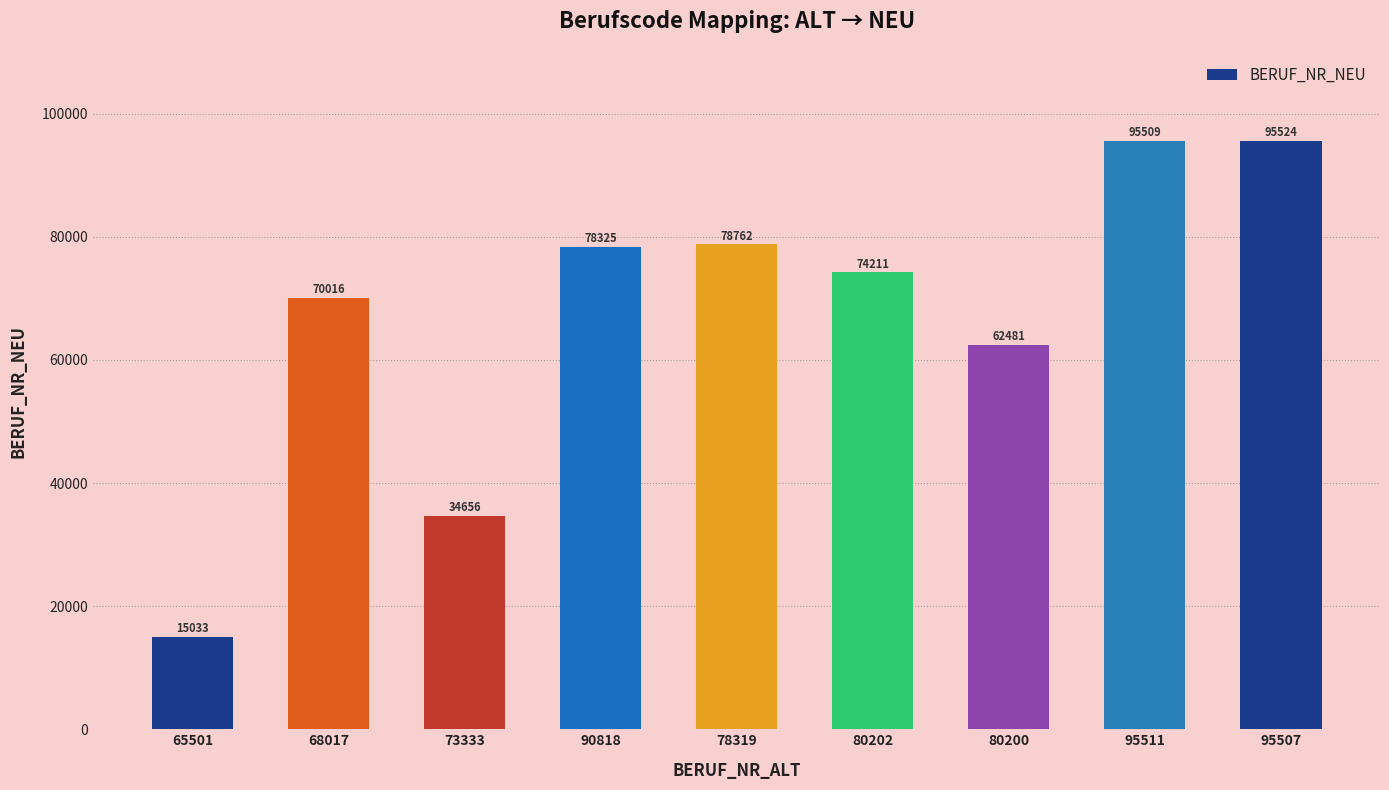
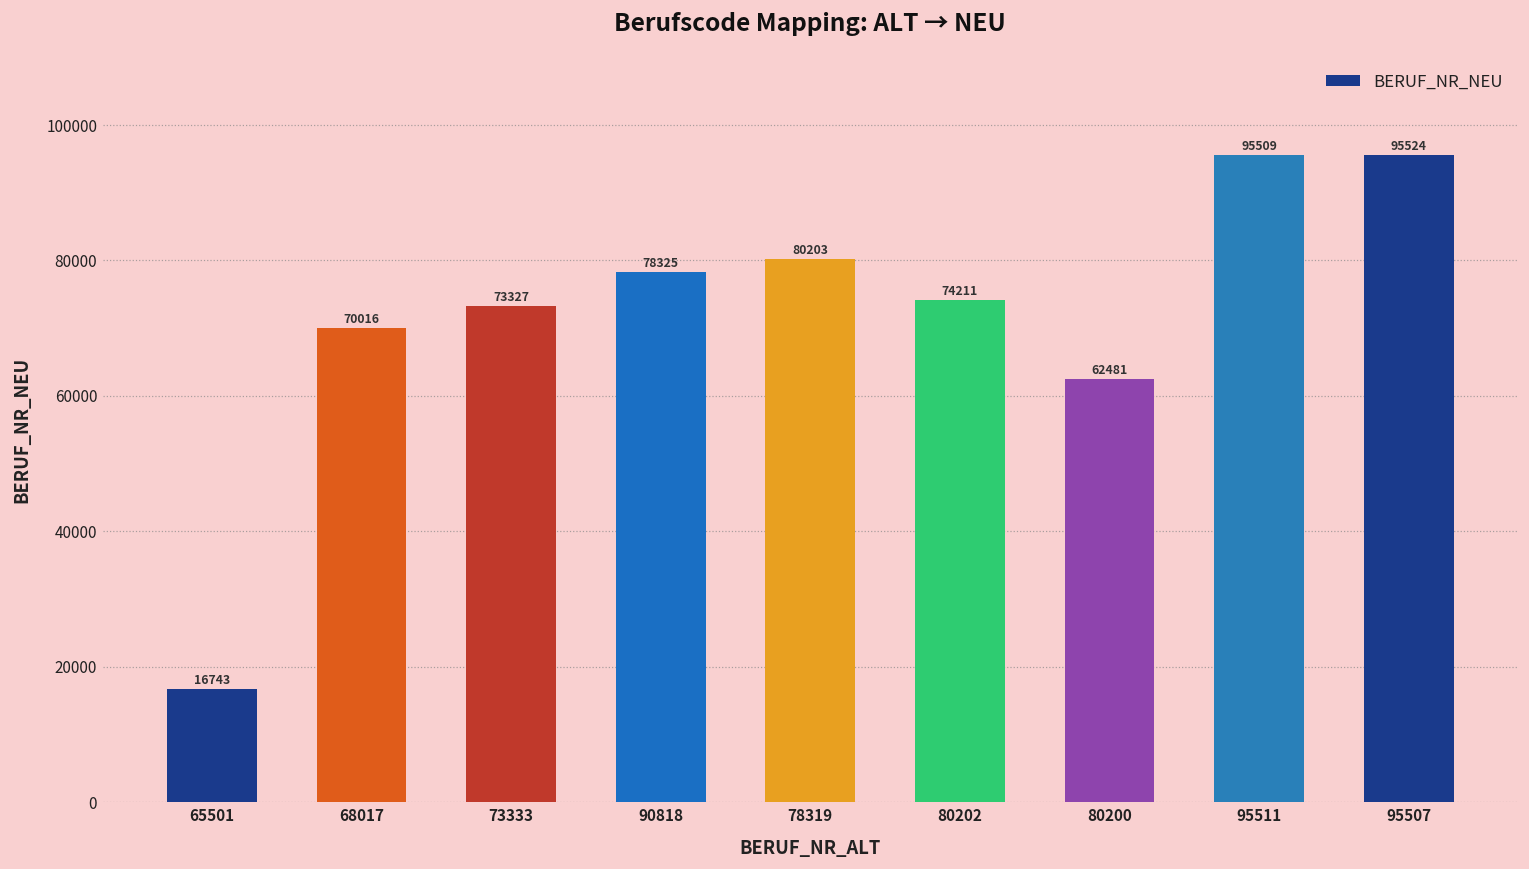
65501: 15033 -> 16743
73333: 34656 -> 73327
78319: 78762 -> 80203
